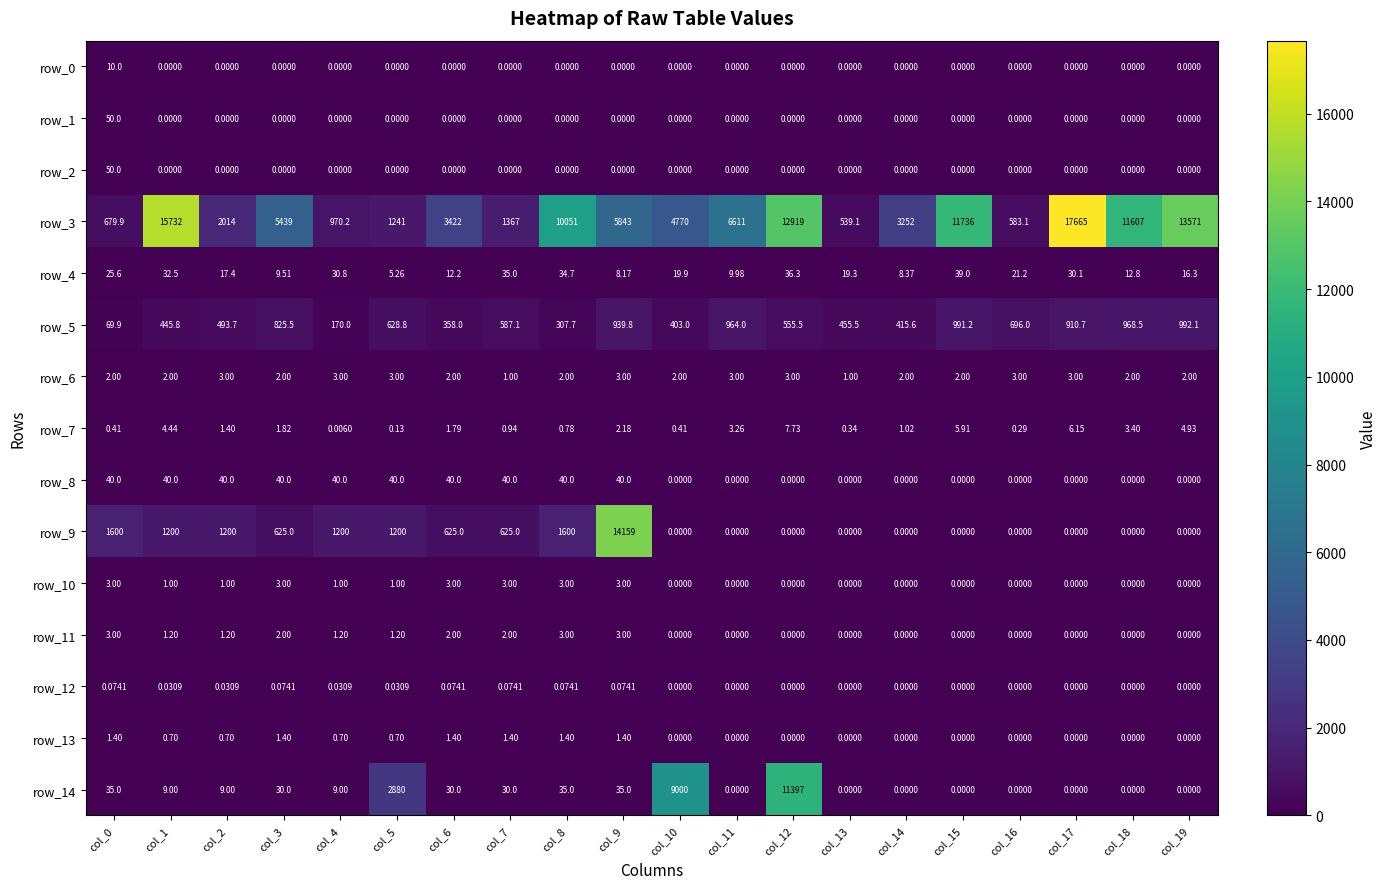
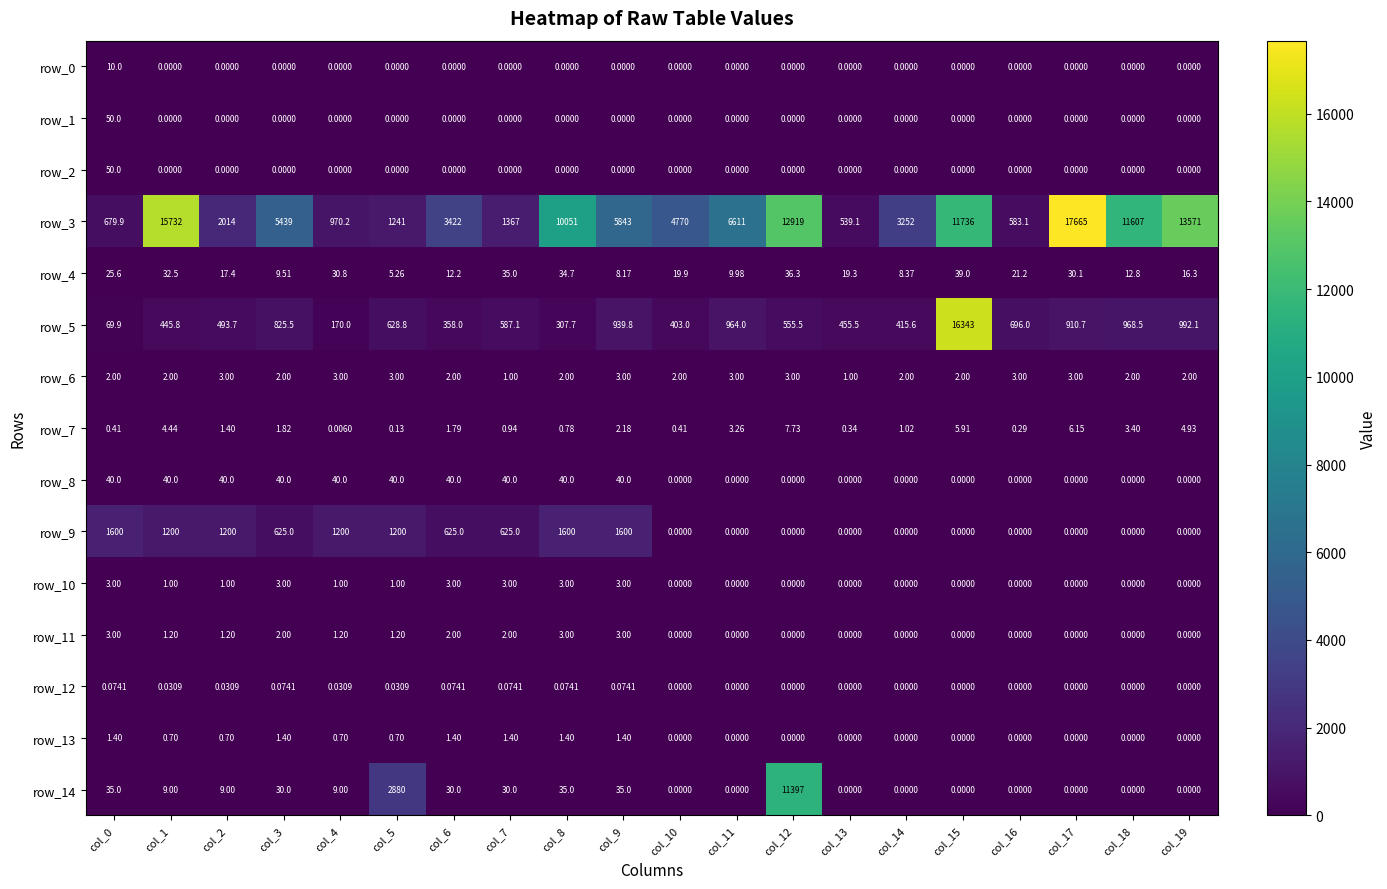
row_5, col_15: 991.2 -> 16343
row_9, col_9: 14159 -> 1600
row_14, col_10: 9000 -> 0.0000
